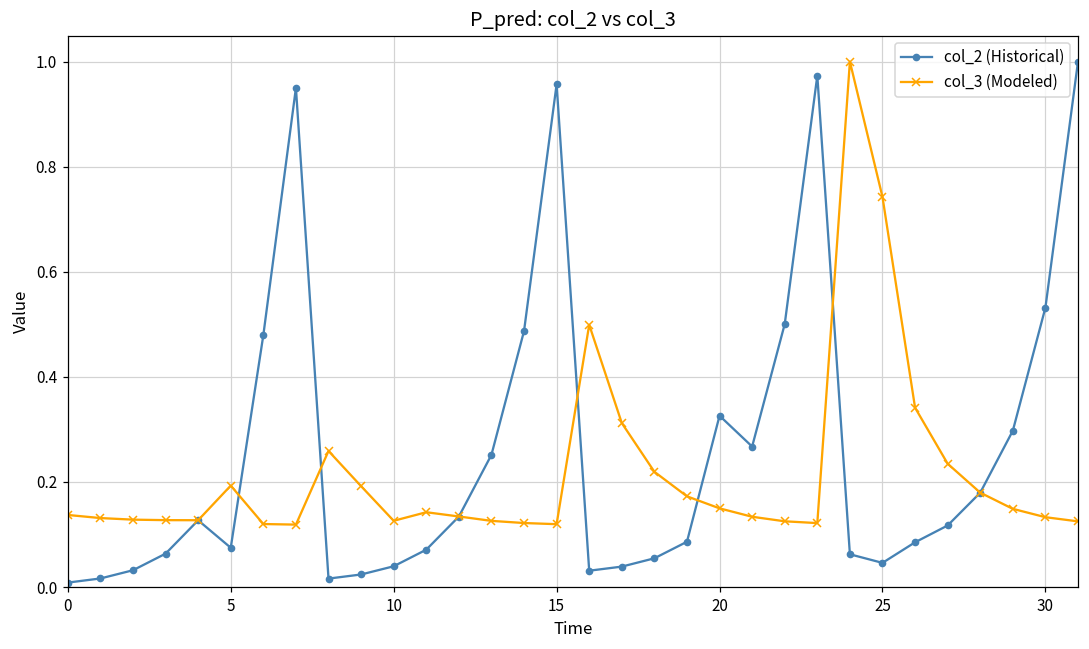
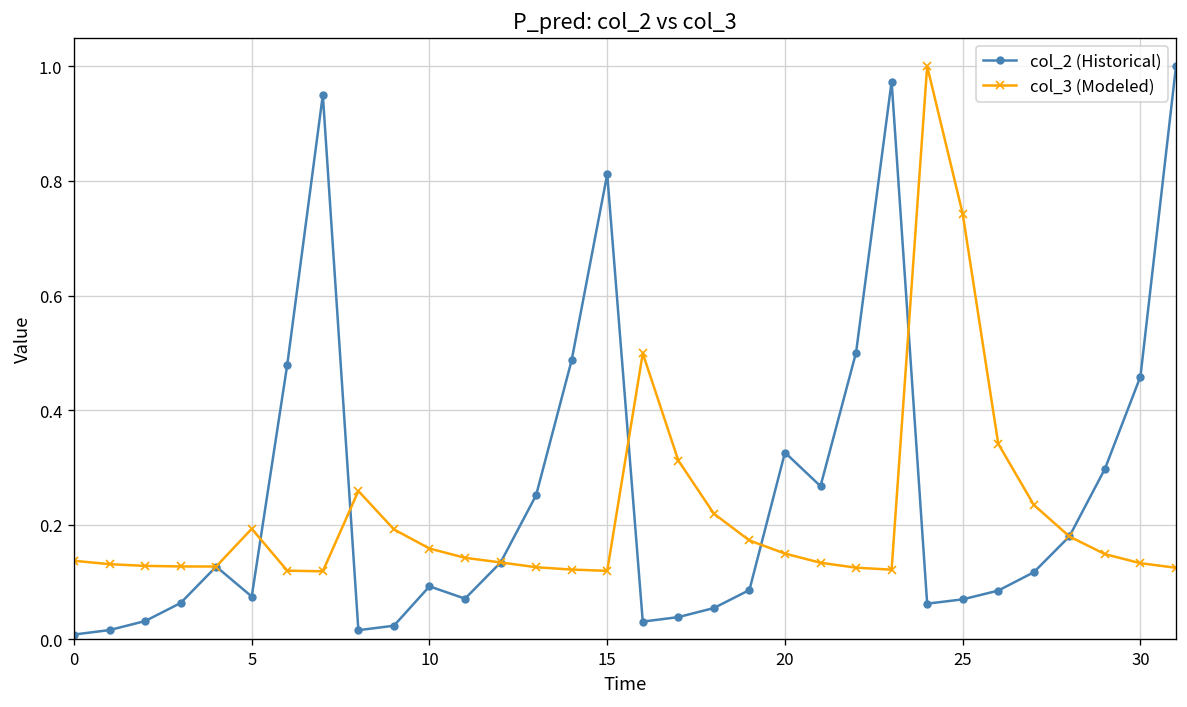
col_2 (Historical), 10: 0.04 -> 0.09
col_3 (Modeled), 10: 0.13 -> 0.16
col_2 (Historical), 15: 0.96 -> 0.81
col_2 (Historical), 25: 0.05 -> 0.07
col_2 (Historical), 30: 0.53 -> 0.46
